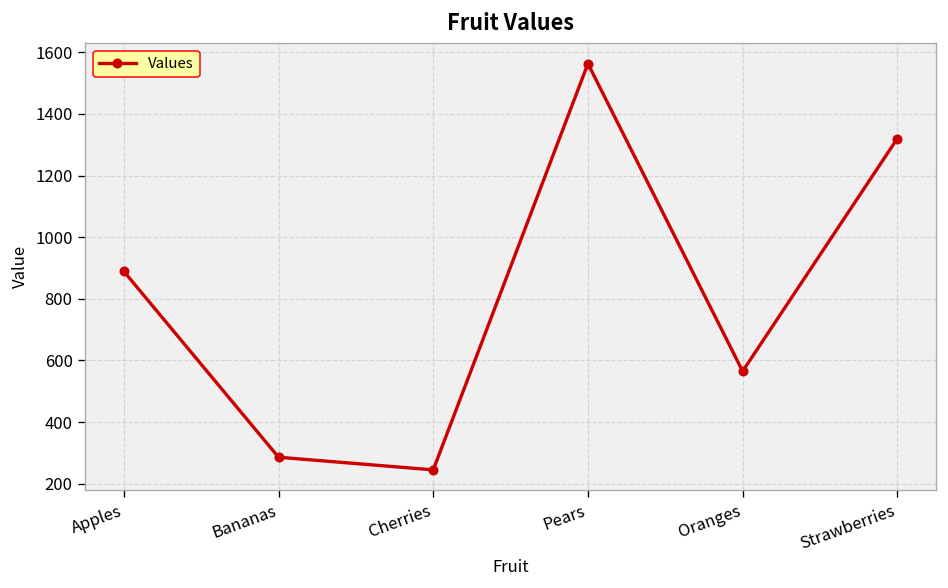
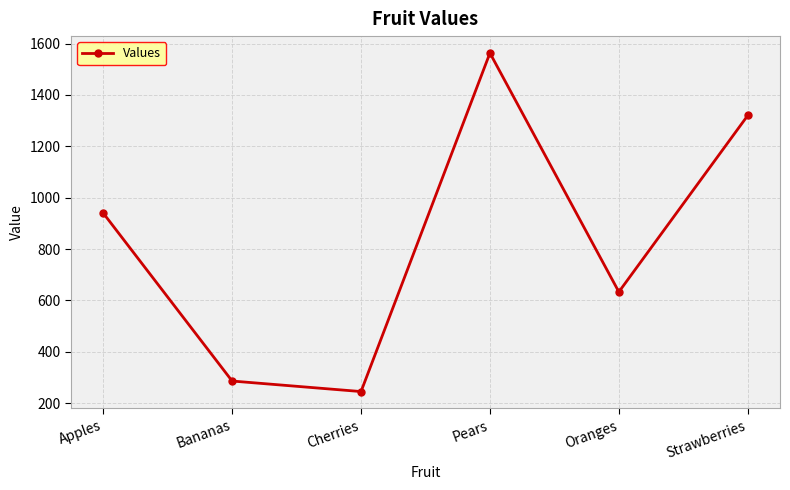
Apples: 890 -> 940
Oranges: 570 -> 630
